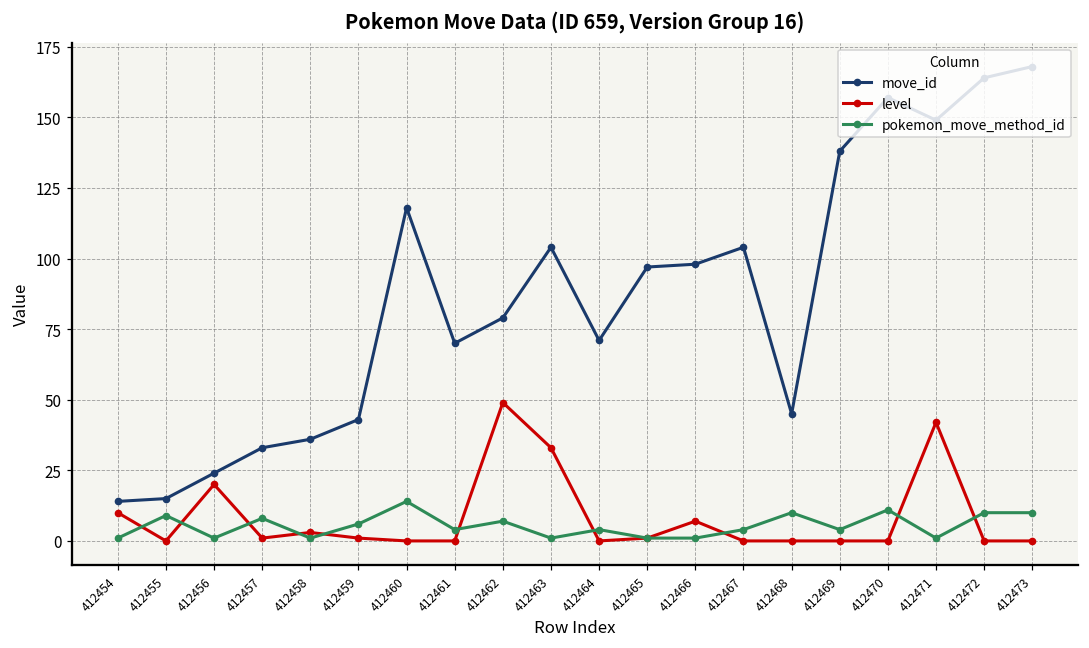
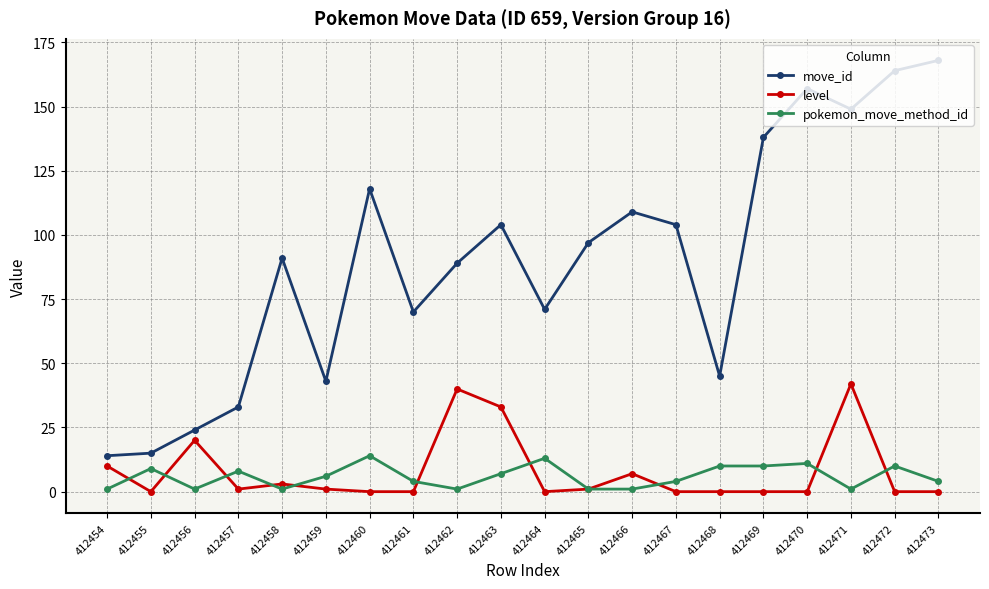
move_id, 412458: 36 -> 91
move_id, 412462: 79 -> 89
level, 412462: 49 -> 40
pokemon_move_method_id, 412462: 7 -> 1
pokemon_move_method_id, 412463: 1 -> 7
pokemon_move_method_id, 412464: 4 -> 13
move_id, 412466: 98 -> 109
pokemon_move_method_id, 412469: 4 -> 10
pokemon_move_method_id, 412473: 10 -> 4
